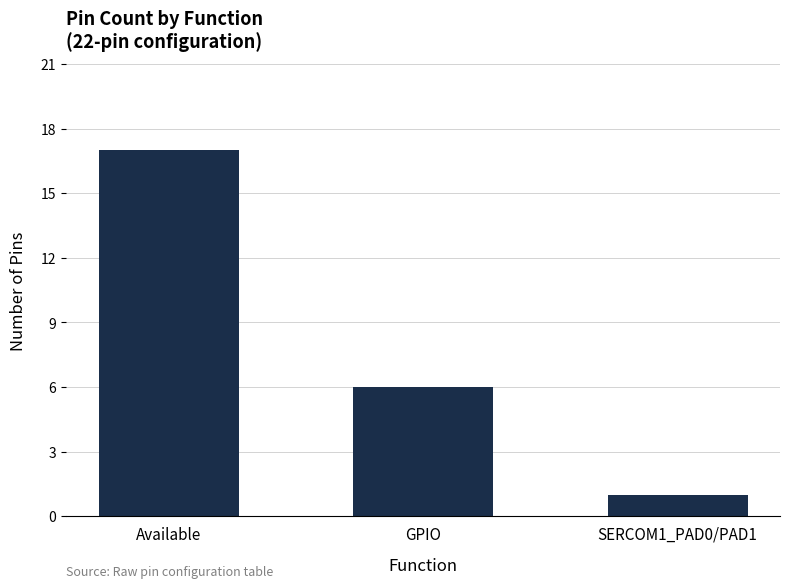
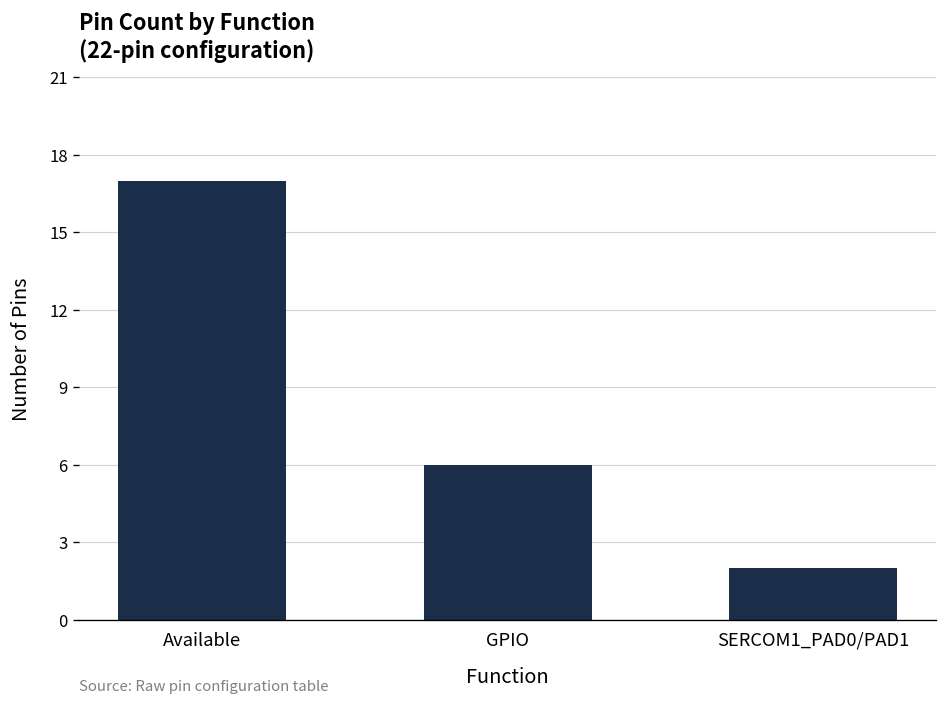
SERCOM1_PAD0/PAD1: 1 -> 2
